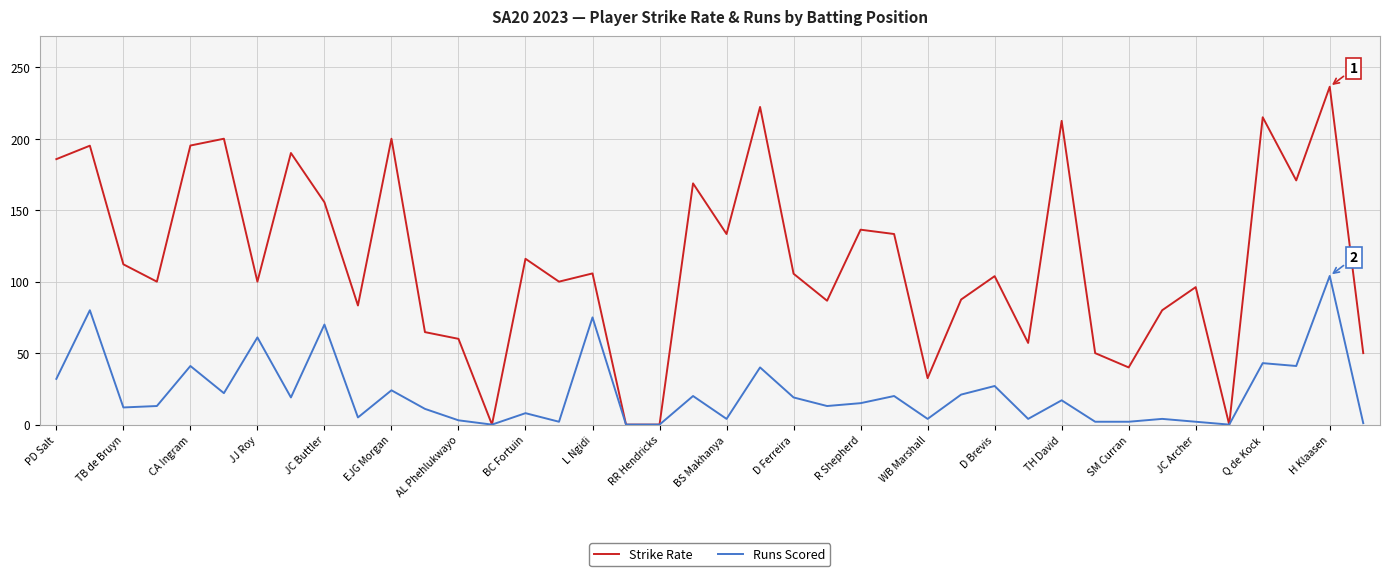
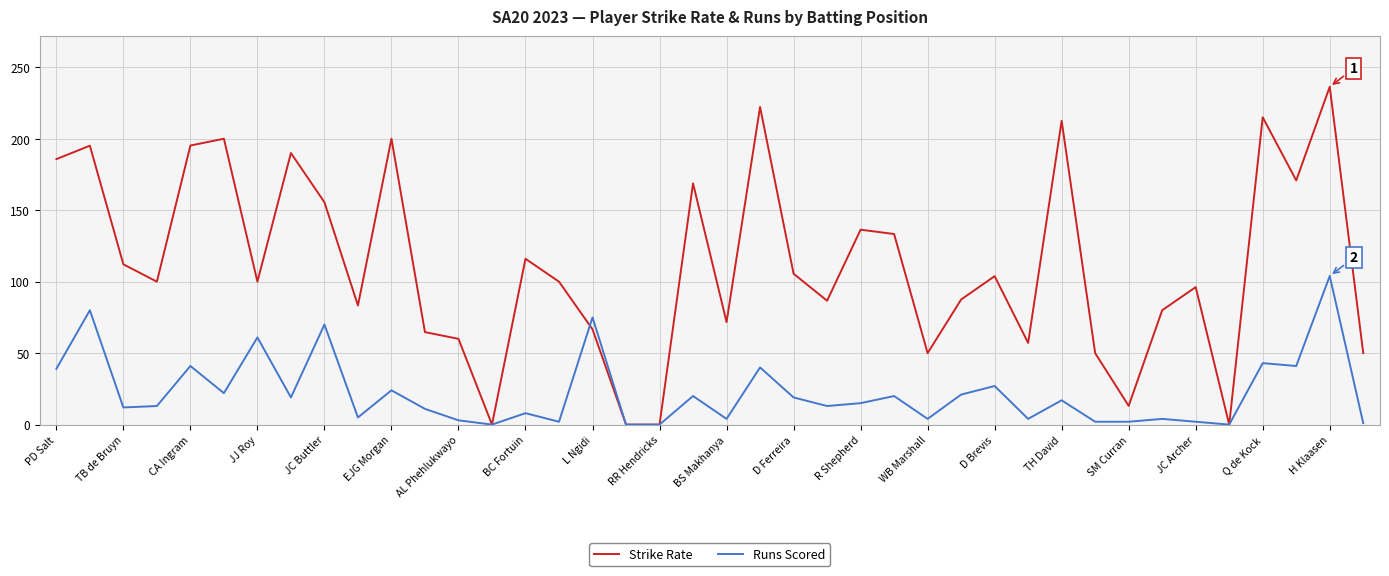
Runs Scored, PD Salt: 32 -> 39
Strike Rate, L Ngidi: 106 -> 67
Strike Rate, BS Makhanya: 133 -> 72
Strike Rate, WB Marshall: 33 -> 50
Strike Rate, SM Curran: 40 -> 13
